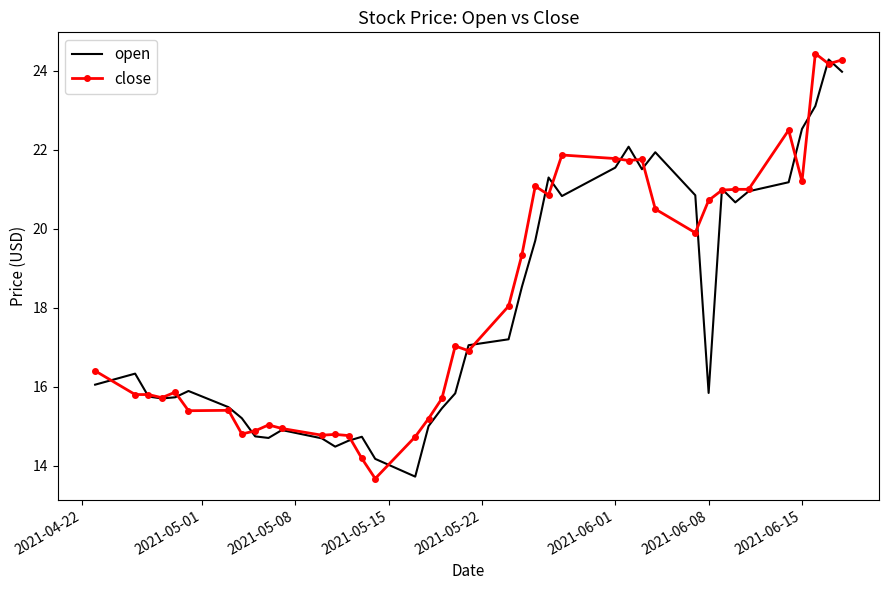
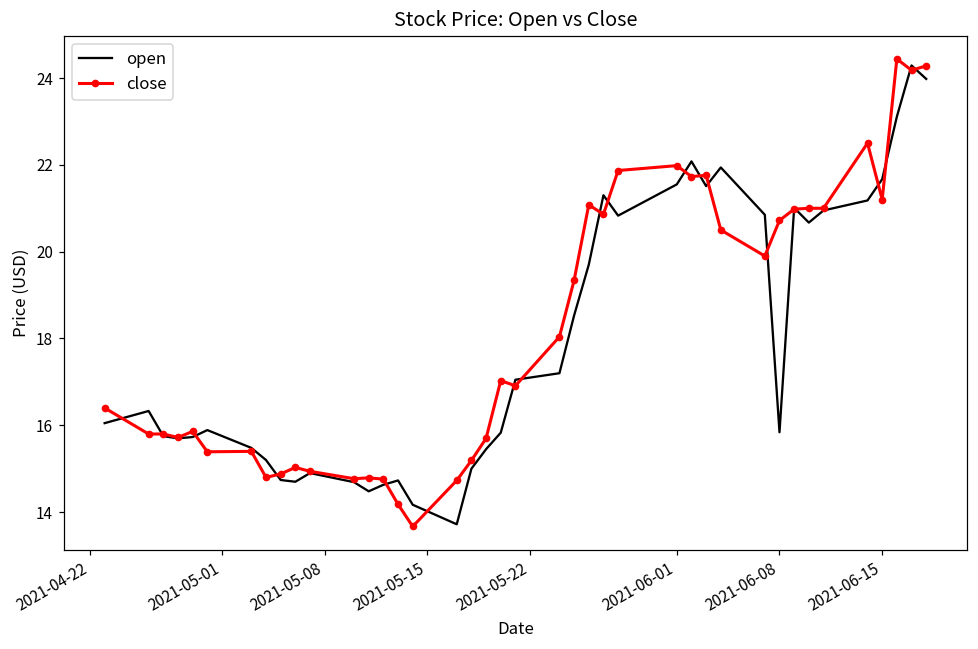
close, 2021-06-01: 21.8 -> 22.0
open, 2021-06-15: 22.5 -> 21.7
